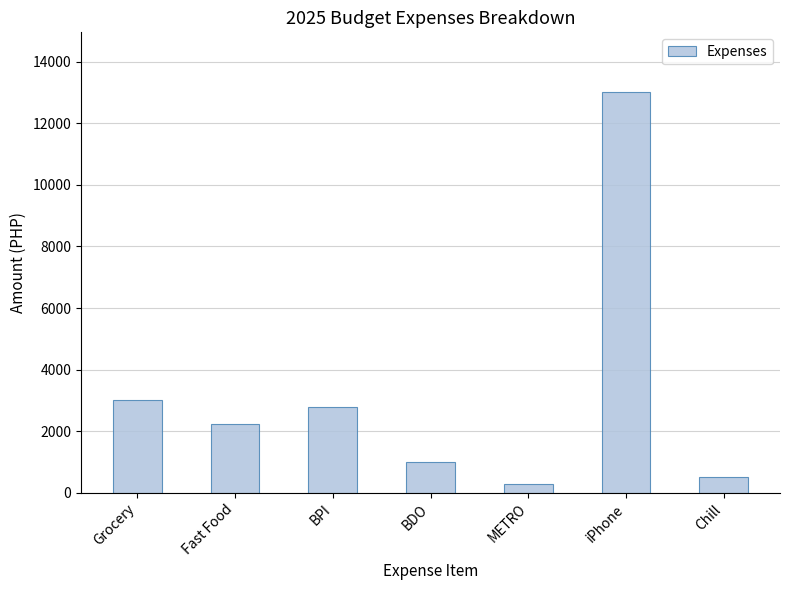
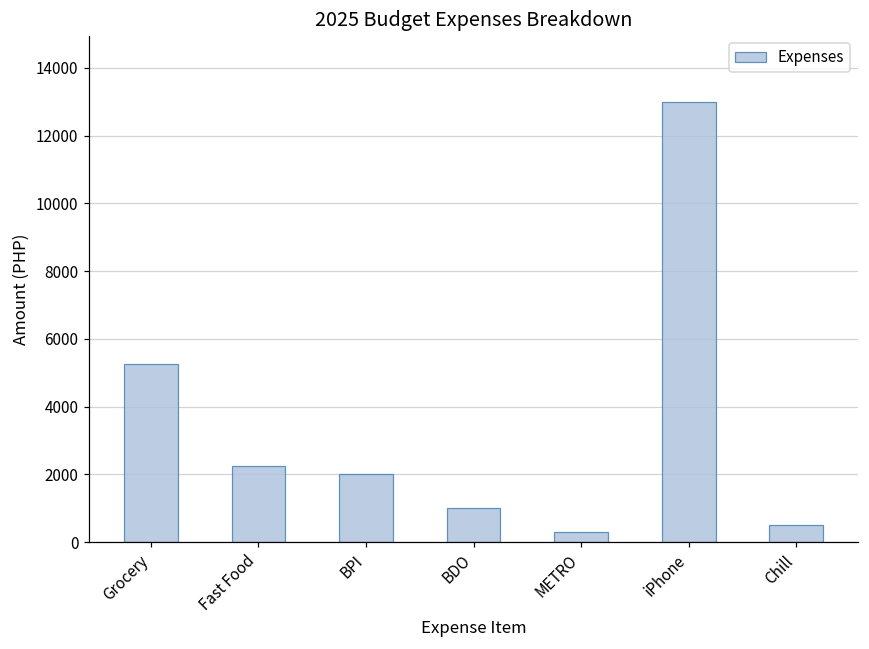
Grocery: 3000 -> 5200
BPI: 2800 -> 2000
